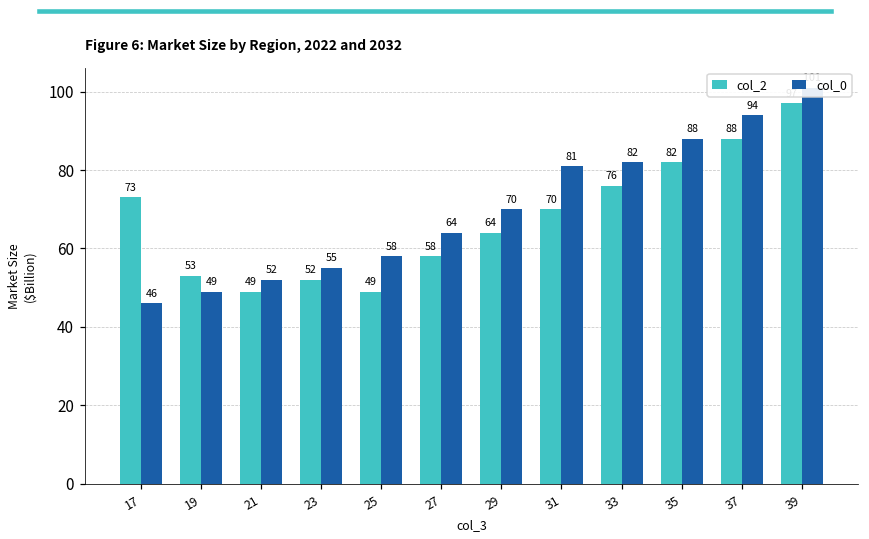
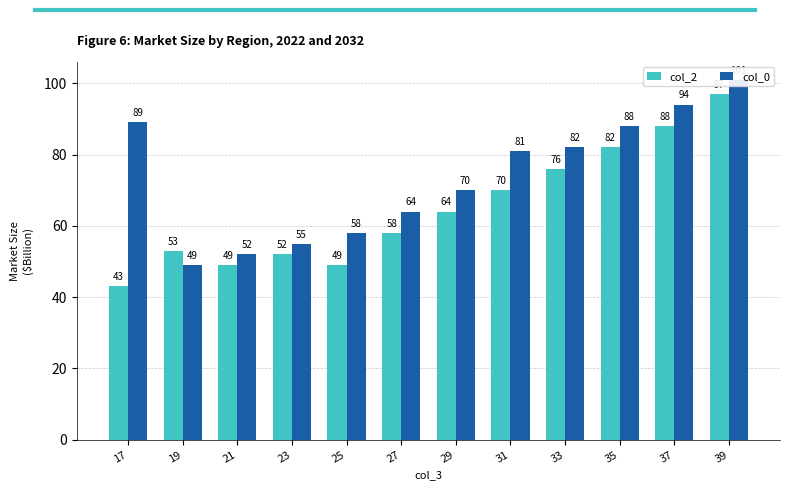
col_2, 17: 73 -> 43
col_0, 17: 46 -> 89
